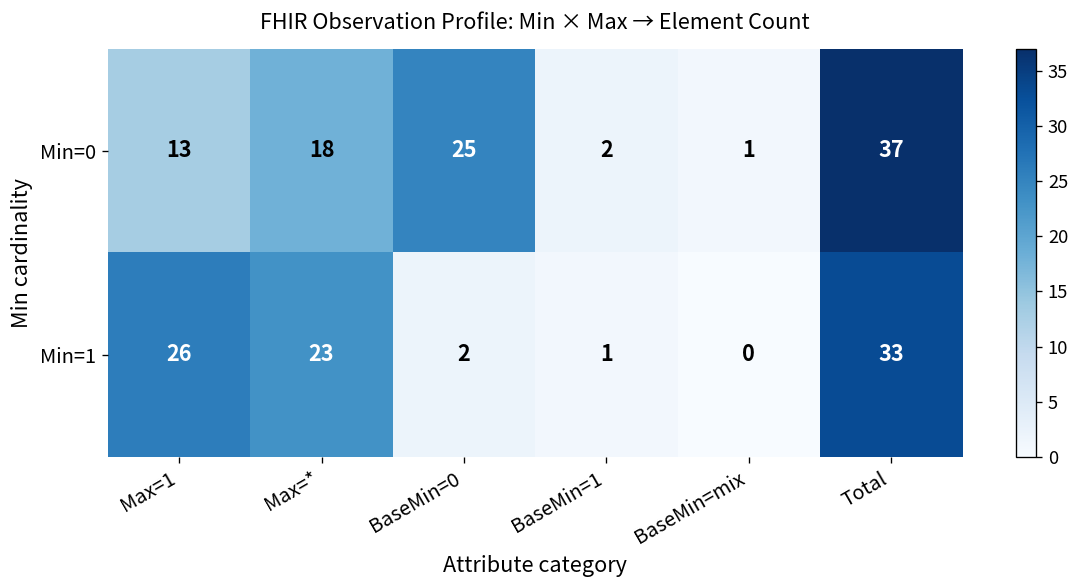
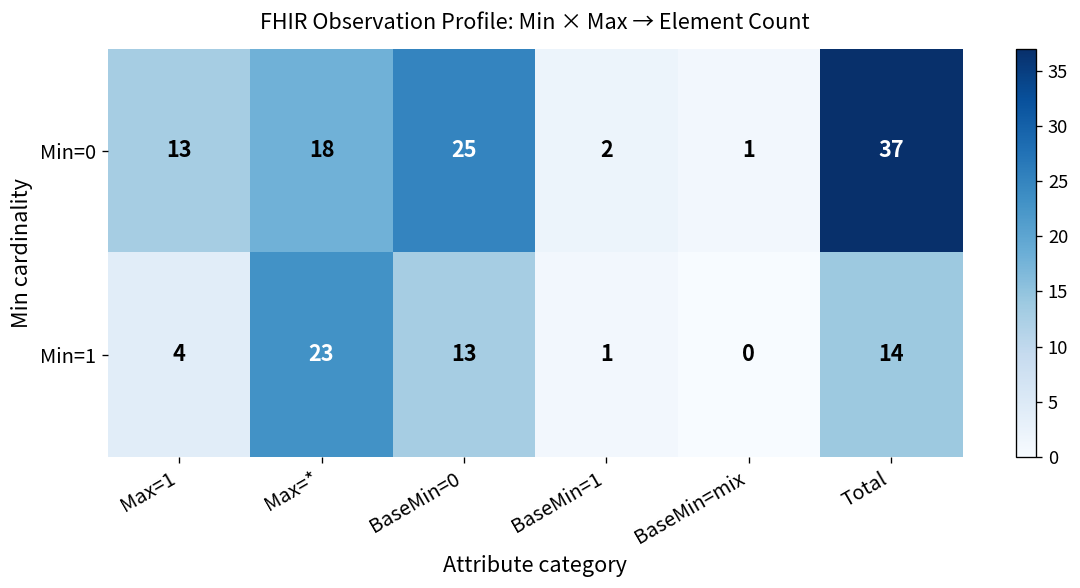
Min=1, Max=1: 26 -> 4
Min=1, BaseMin=0: 2 -> 13
Min=1, Total: 33 -> 14
